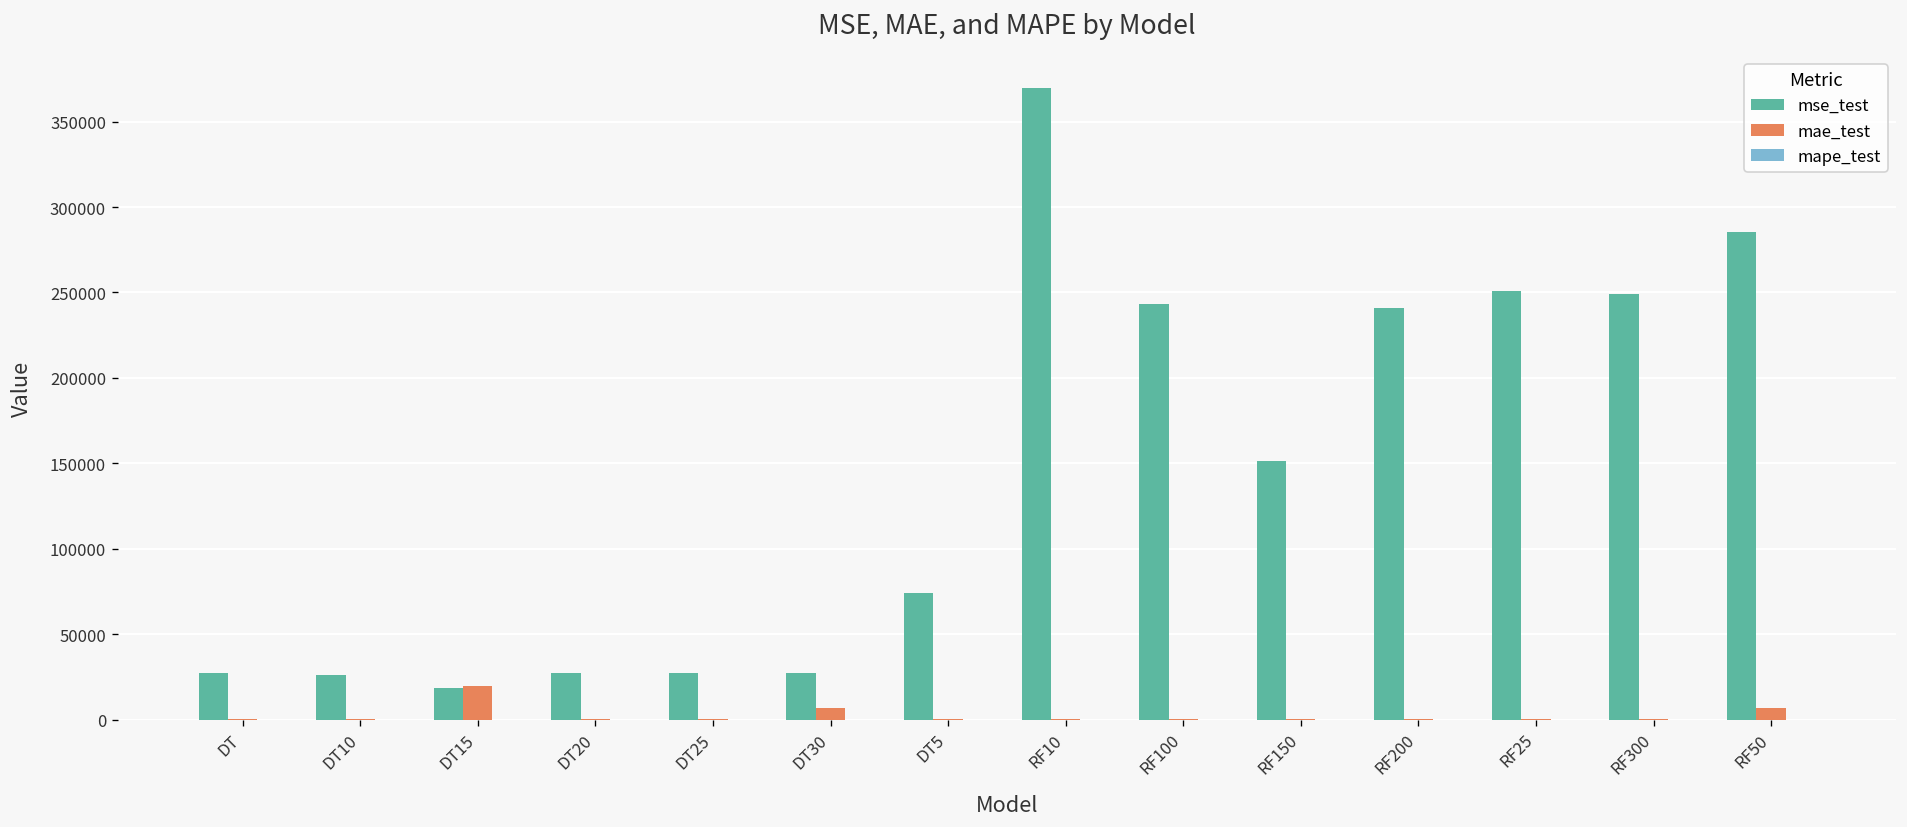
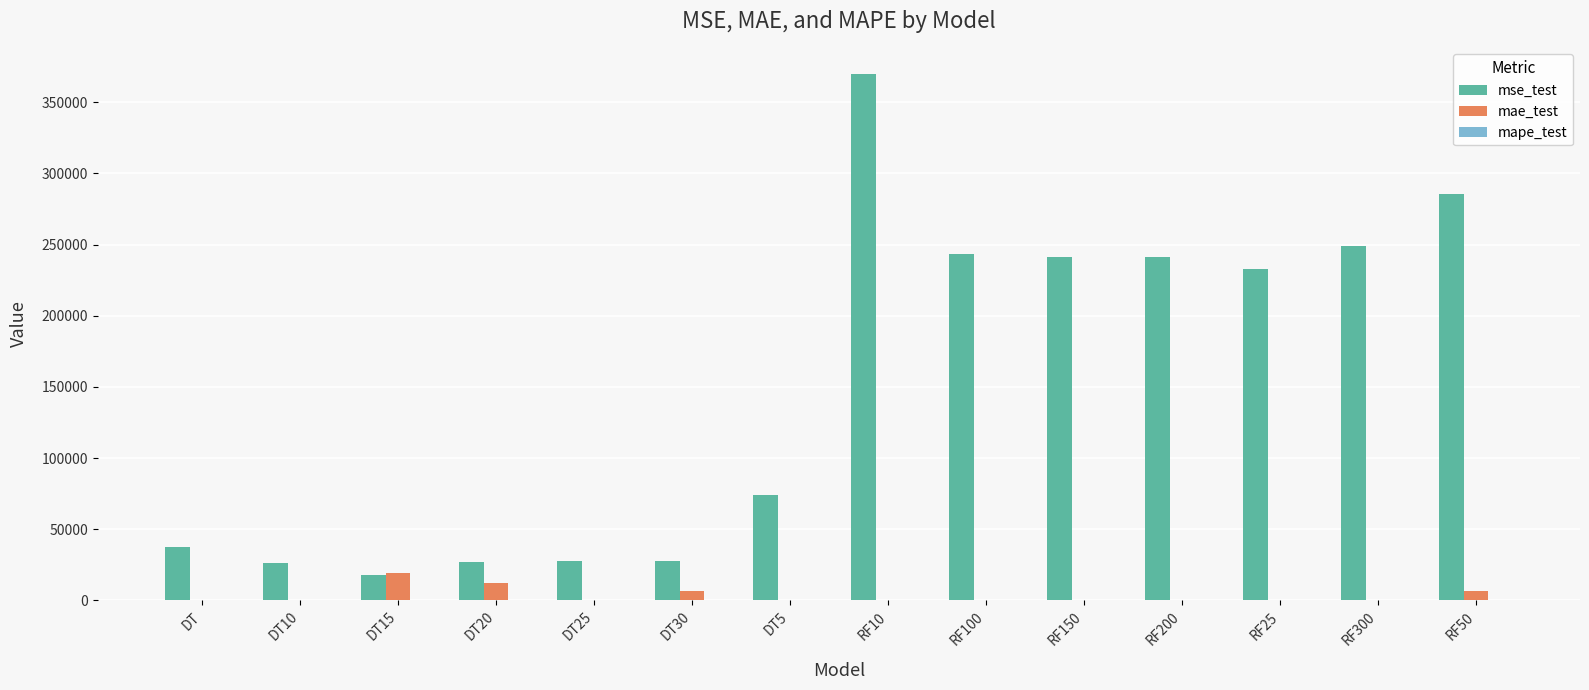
mse_test, DT: 27000 -> 37000
mae_test, DT20: 0 -> 13000
mse_test, RF150: 151000 -> 241000
mse_test, RF25: 251000 -> 233000
